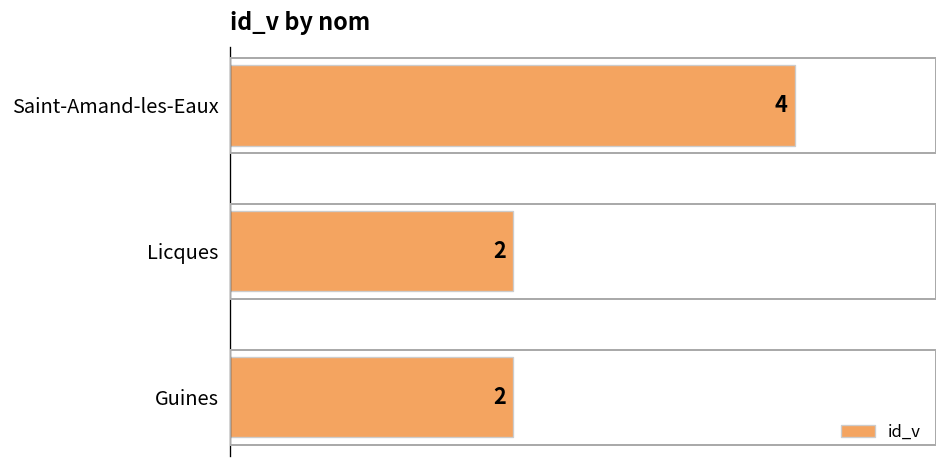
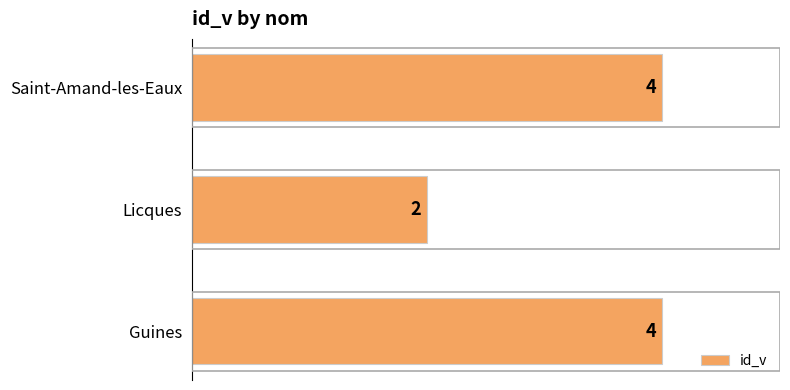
Guines: 2 -> 4
